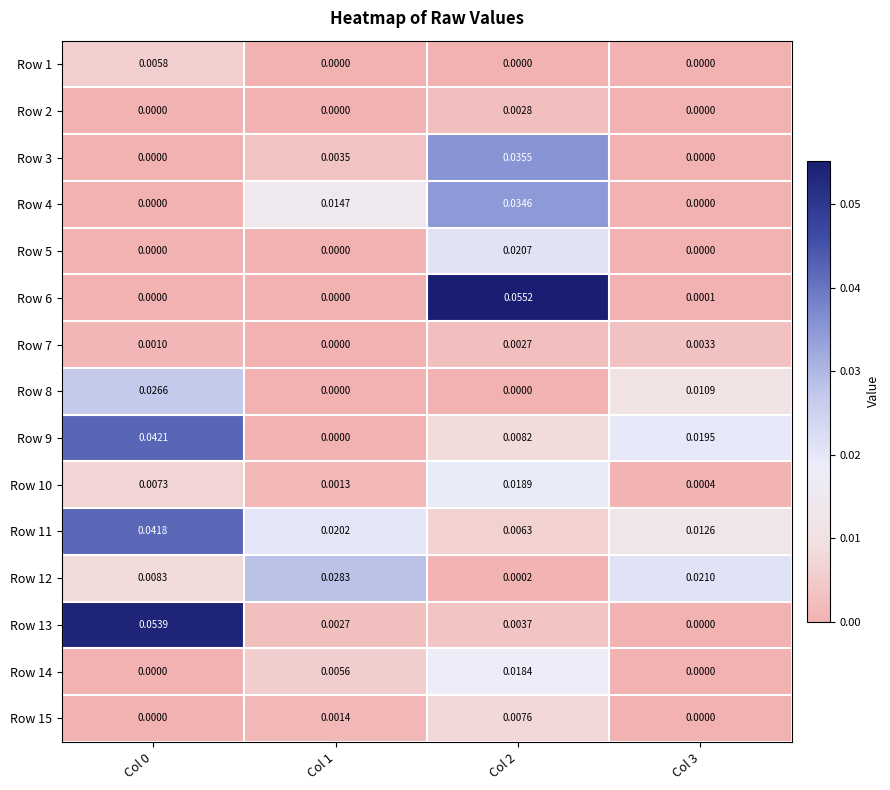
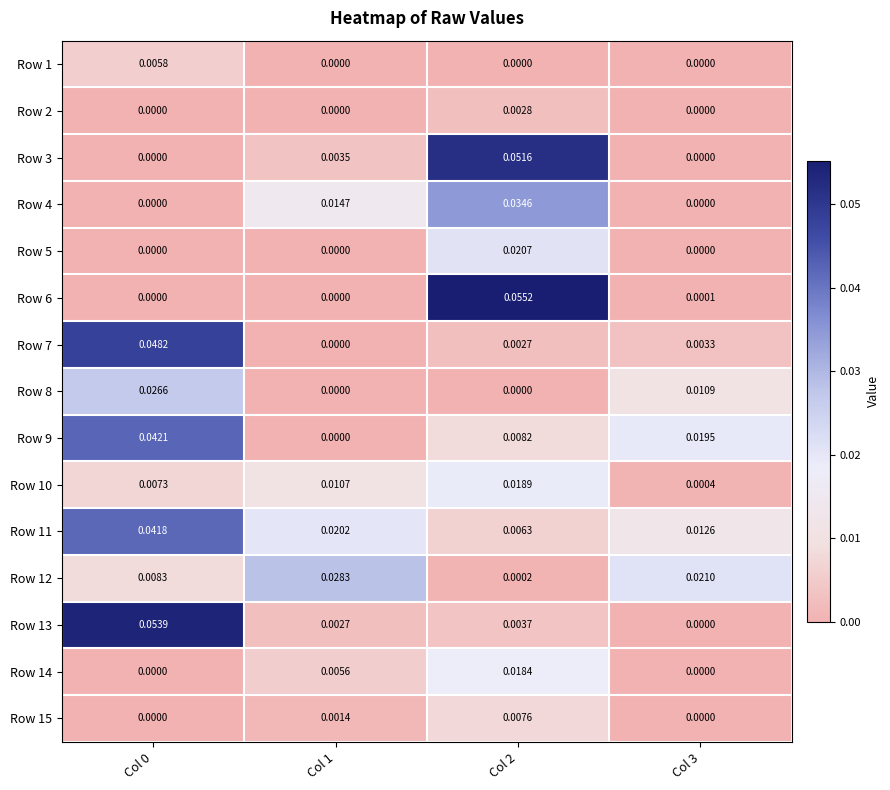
Row 3, Col 2: 0.0355 -> 0.0516
Row 7, Col 0: 0.0010 -> 0.0482
Row 10, Col 1: 0.0013 -> 0.0107
